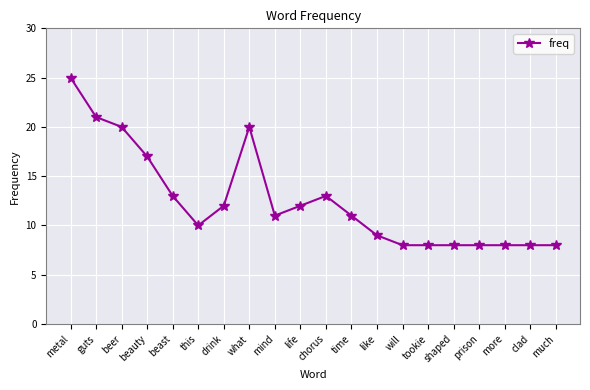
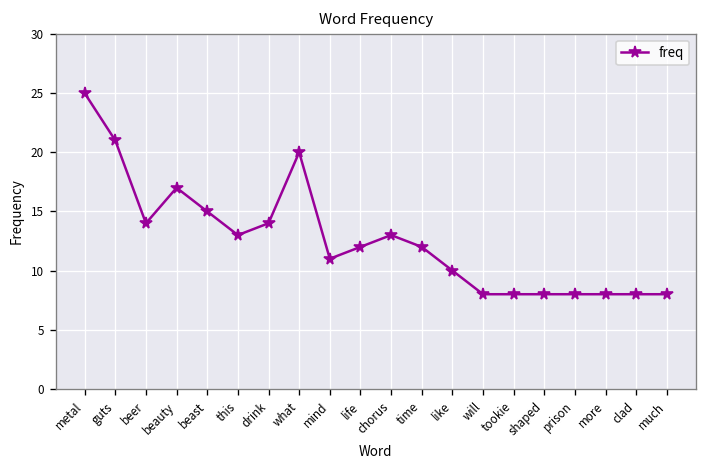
beer: 20 -> 14
beast: 13 -> 15
this: 10 -> 13
drink: 12 -> 14
time: 11 -> 12
like: 9 -> 10
